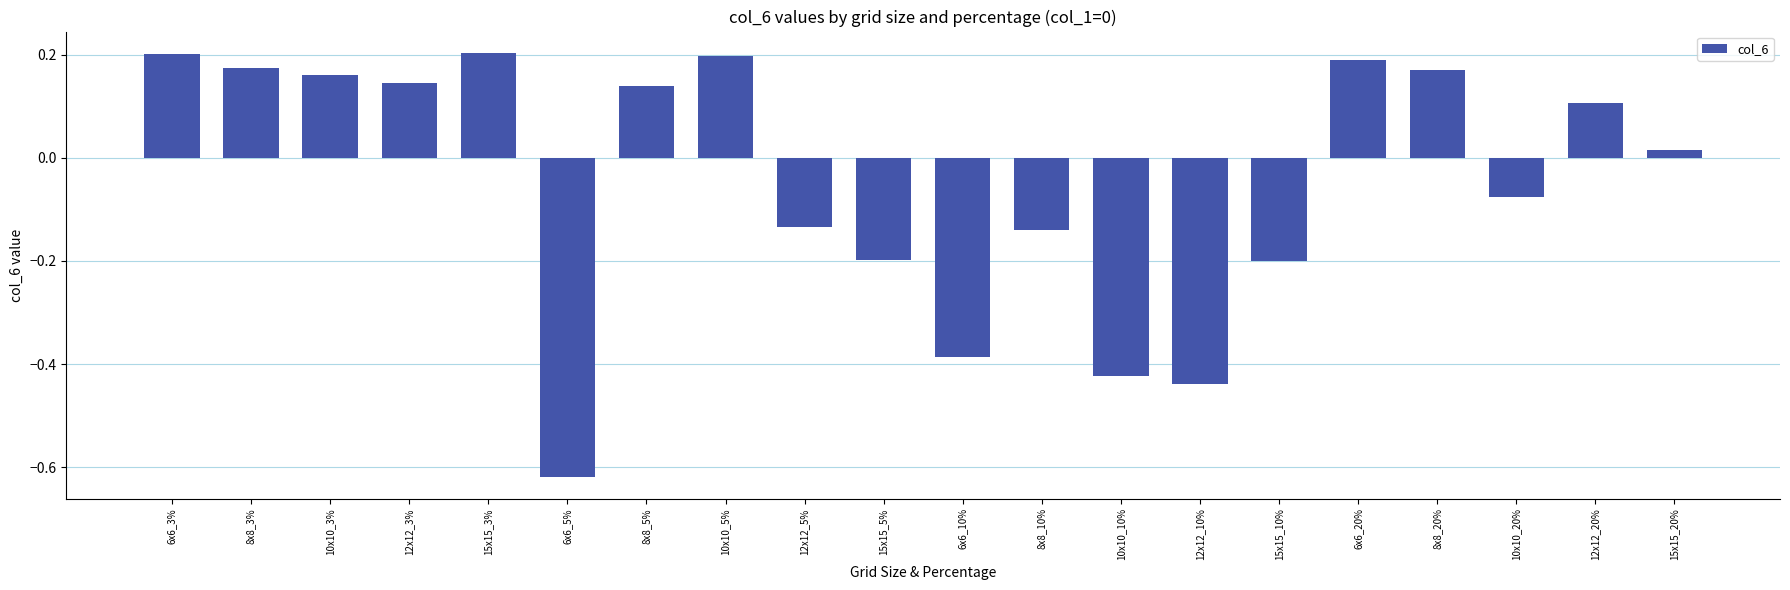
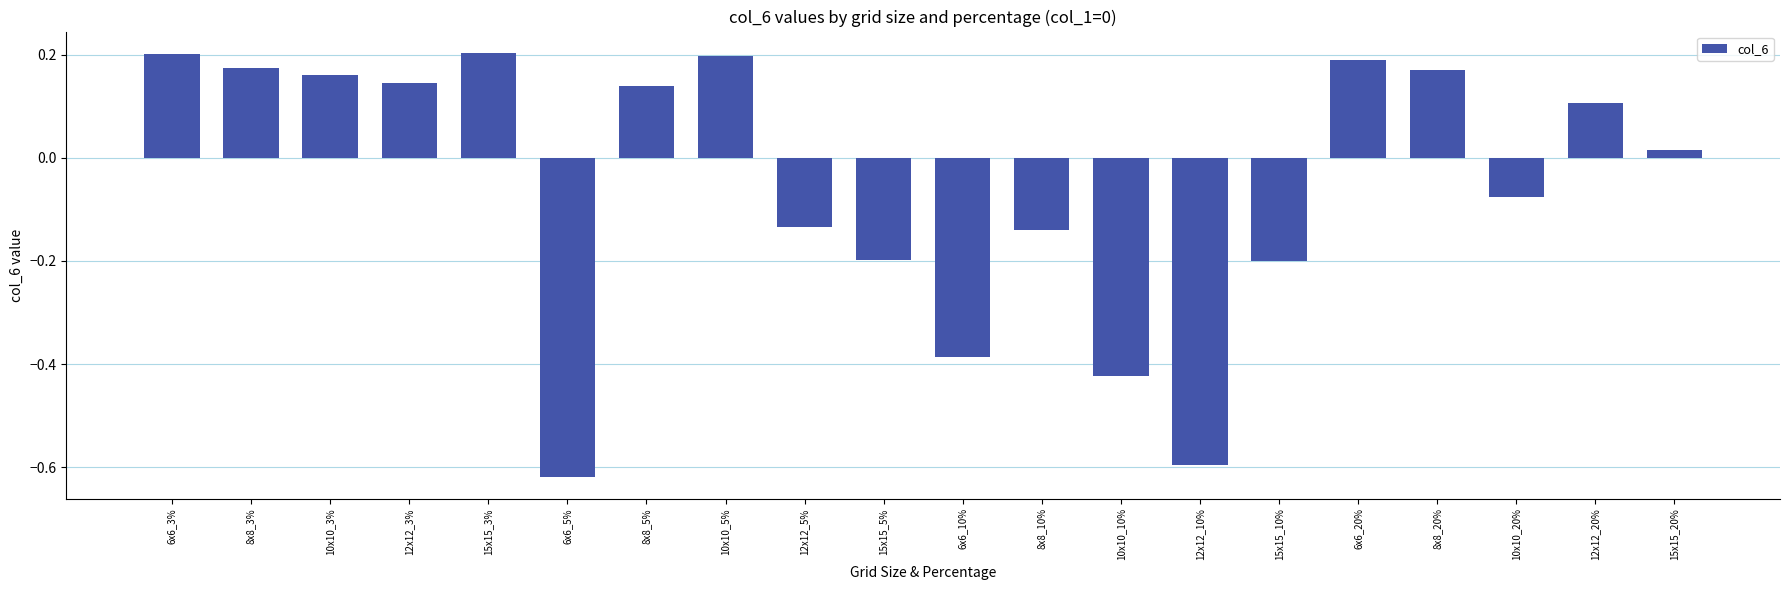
12x12_10%: -0.44 -> -0.60
